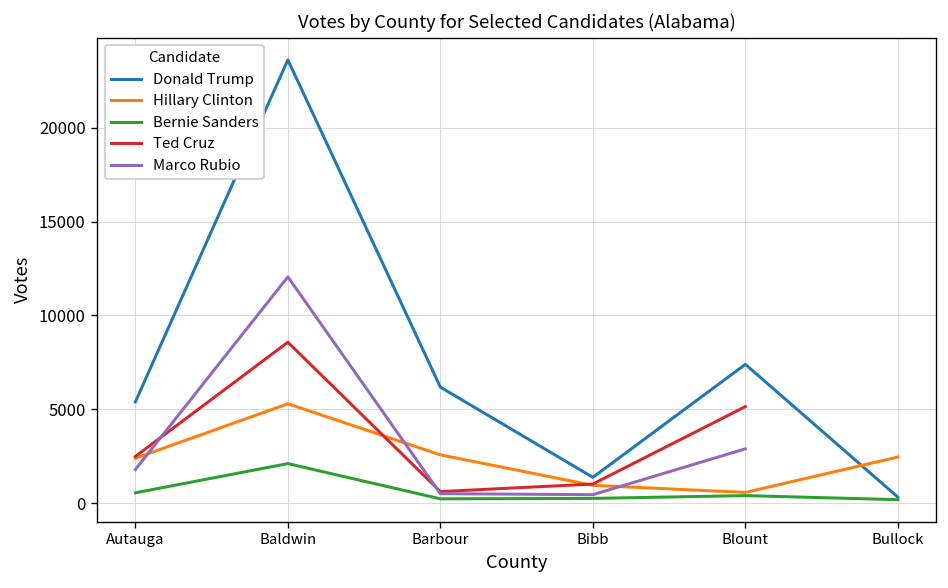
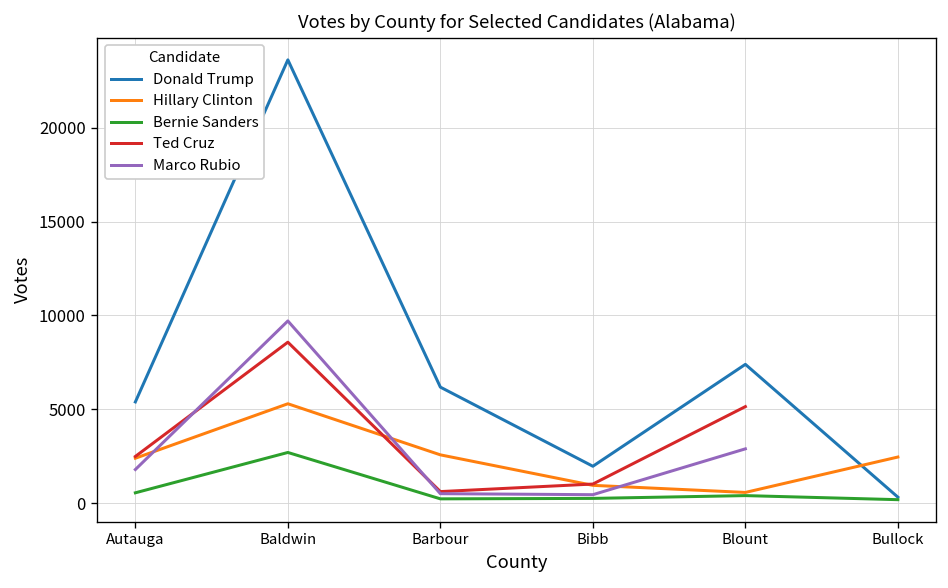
Bernie Sanders, Baldwin: 2100 -> 2700
Marco Rubio, Baldwin: 12100 -> 9700
Donald Trump, Bibb: 1400 -> 2000
